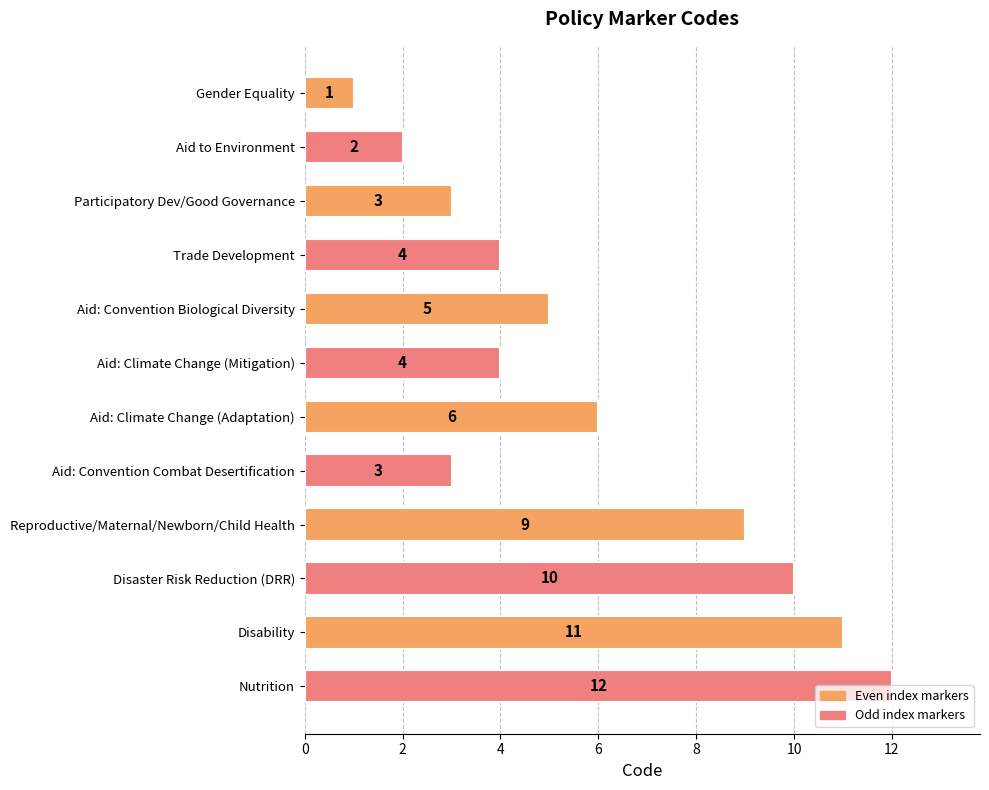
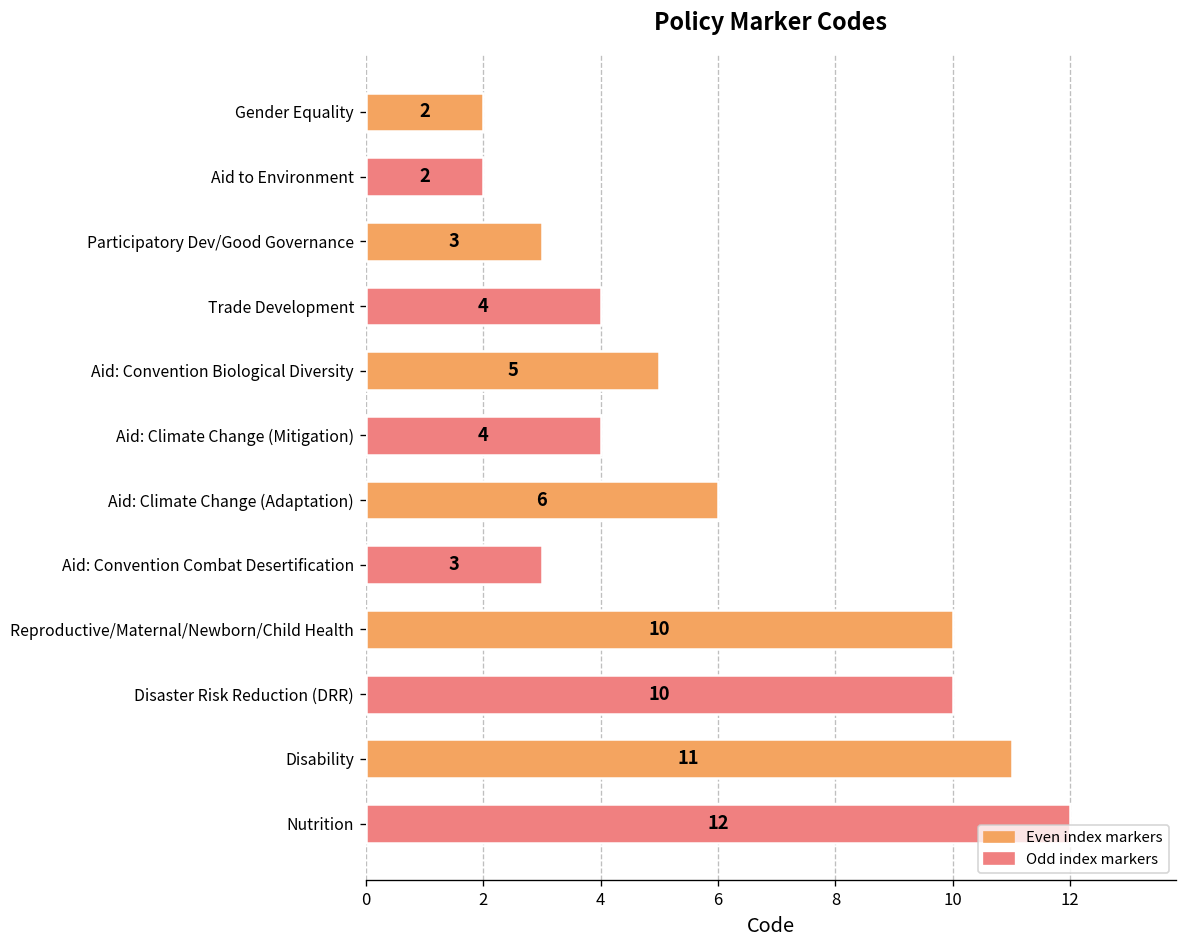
Gender Equality: 1 -> 2
Reproductive/Maternal/Newborn/Child Health: 9 -> 10
